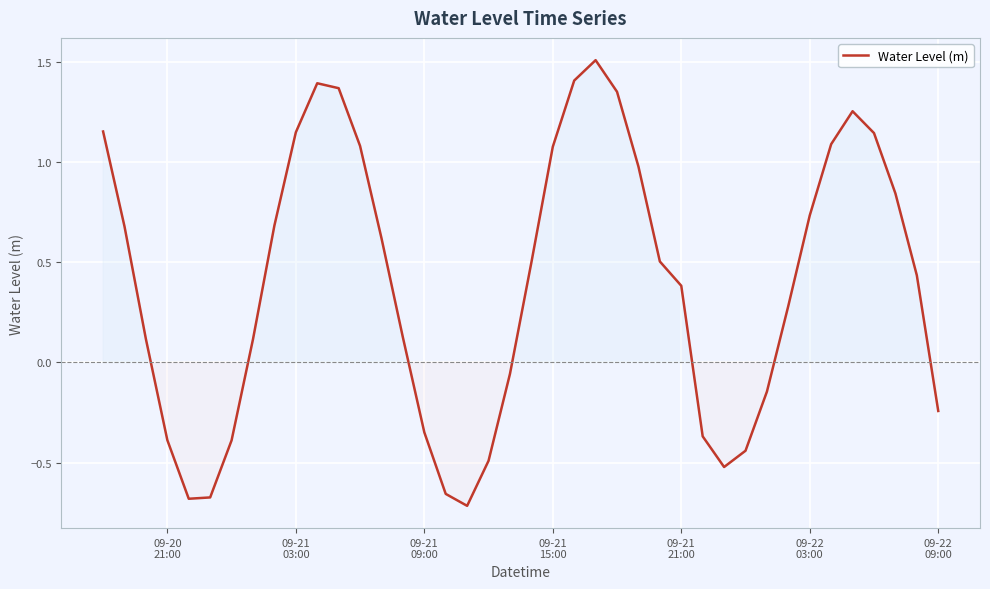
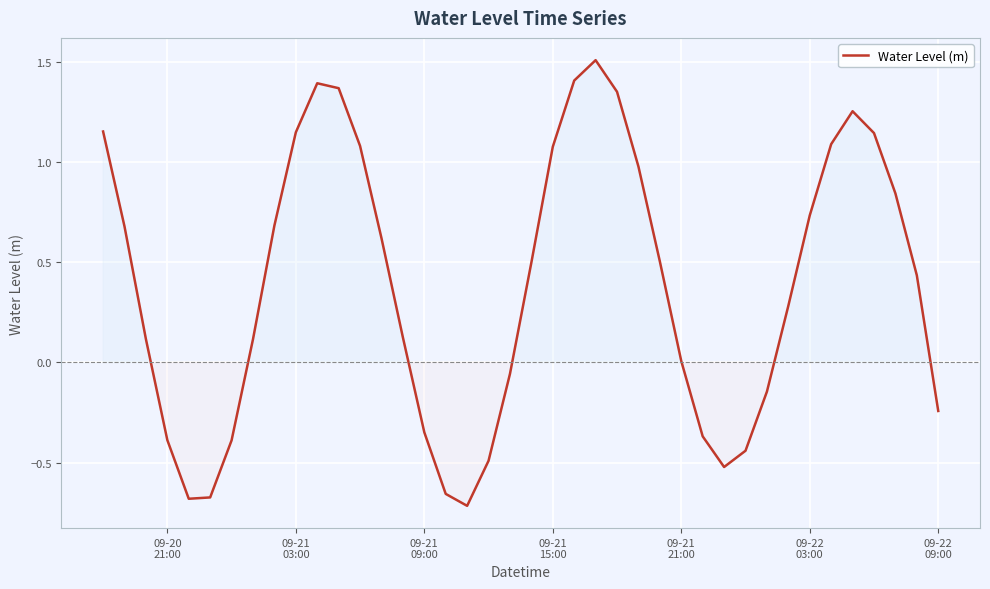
09-21 21:00: 0.38 -> 0.01
